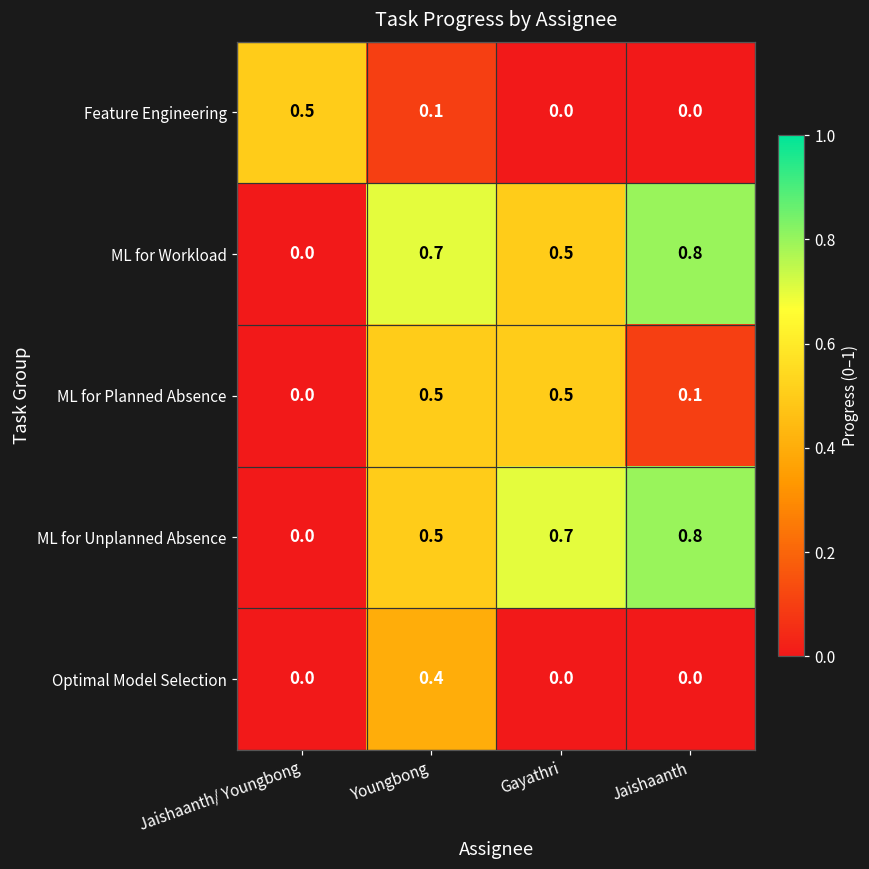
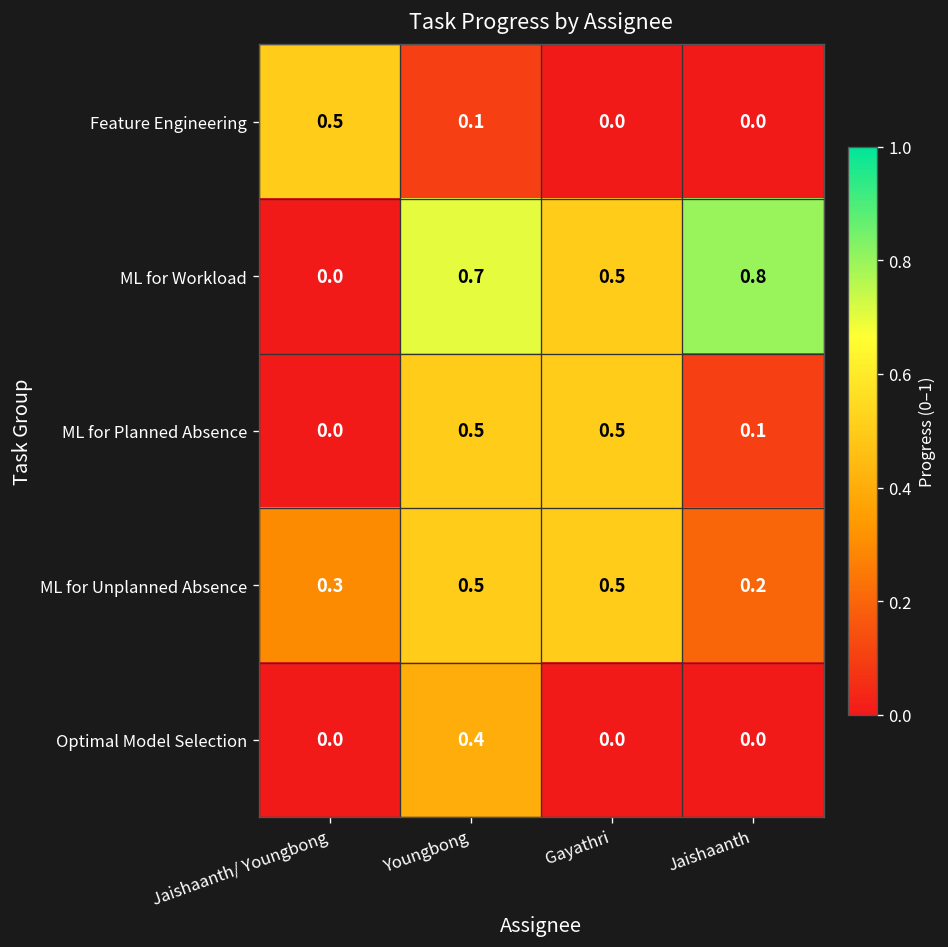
ML for Unplanned Absence, Jaishaanth/ Youngbong: 0.0 -> 0.3
ML for Unplanned Absence, Gayathri: 0.7 -> 0.5
ML for Unplanned Absence, Jaishaanth: 0.8 -> 0.2
